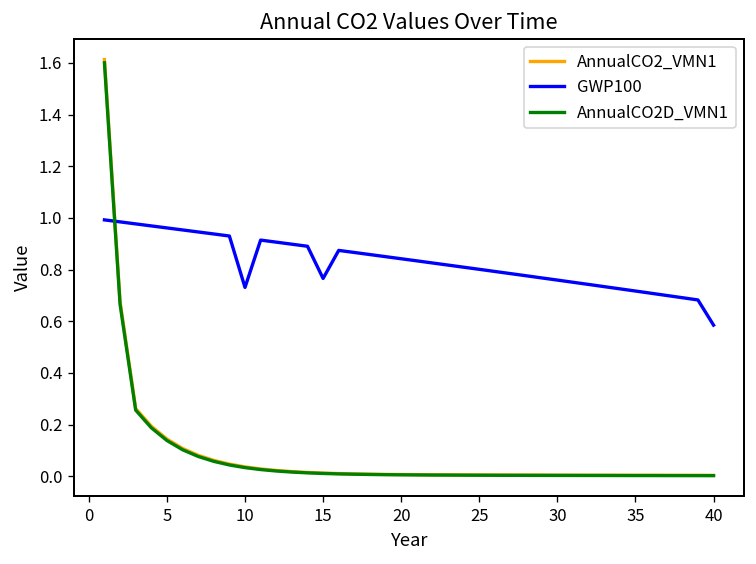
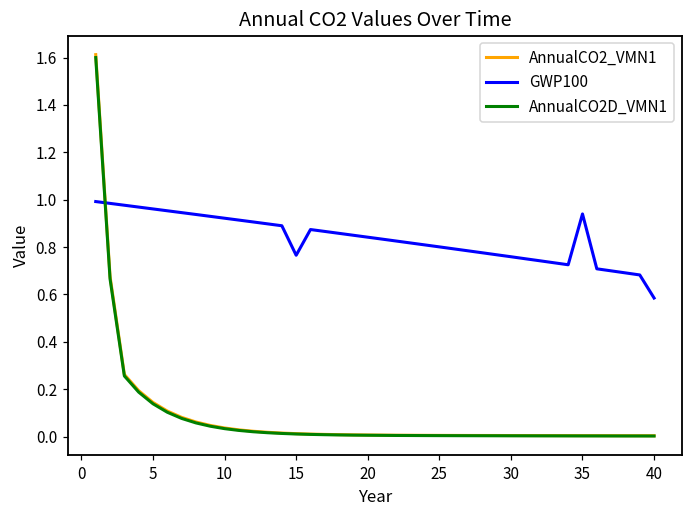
GWP100, 10: 0.73 -> 0.92
GWP100, 35: 0.72 -> 0.94
